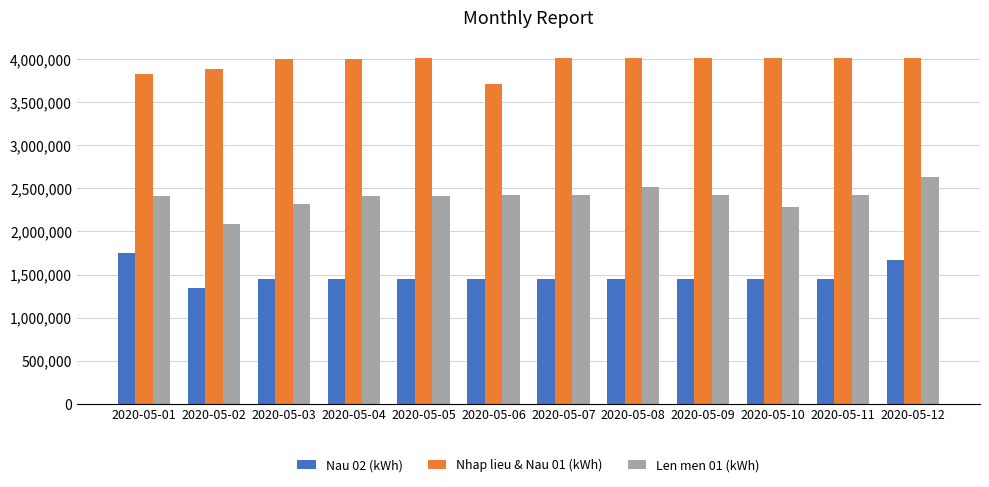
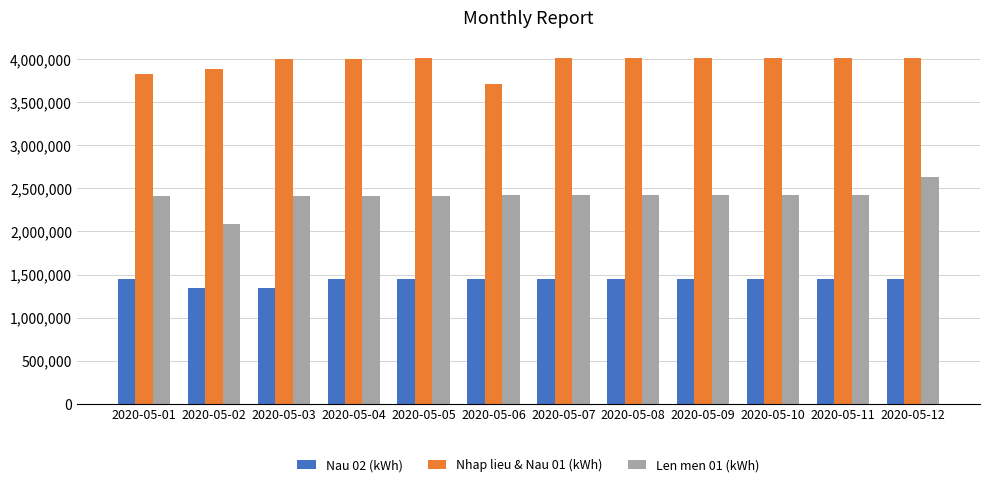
Nau 02 (kWh), 2020-05-01: 1,700,000 -> 1,400,000
Nau 02 (kWh), 2020-05-03: 1,400,000 -> 1,300,000
Len men 01 (kWh), 2020-05-03: 2,300,000 -> 2,400,000
Len men 01 (kWh), 2020-05-08: 2,500,000 -> 2,400,000
Len men 01 (kWh), 2020-05-10: 2,300,000 -> 2,400,000
Nau 02 (kWh), 2020-05-12: 1,700,000 -> 1,500,000
